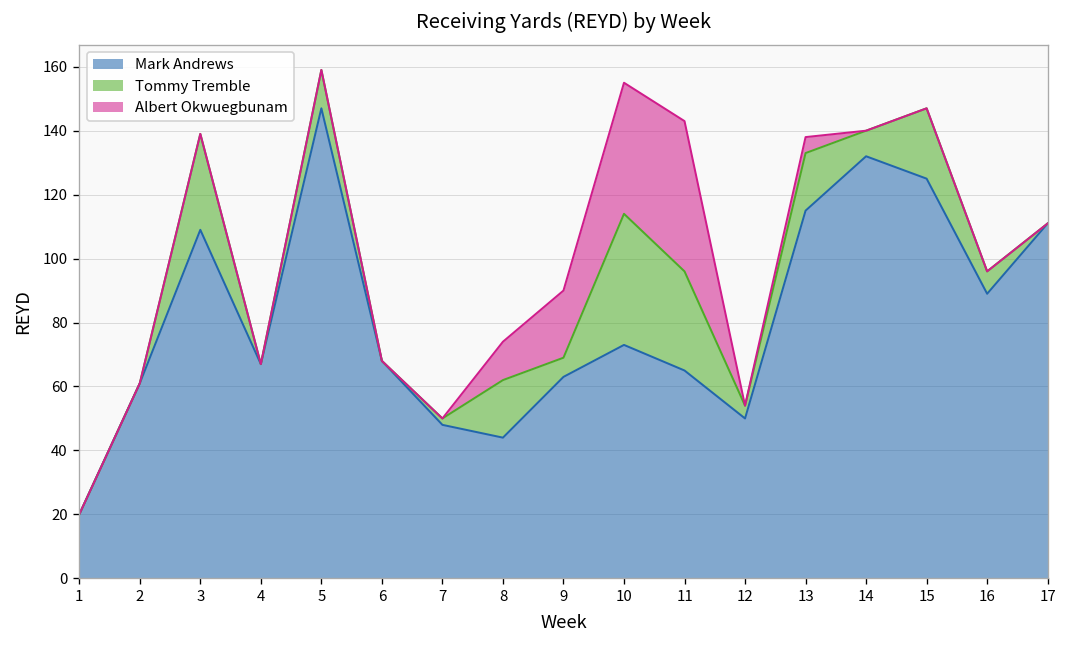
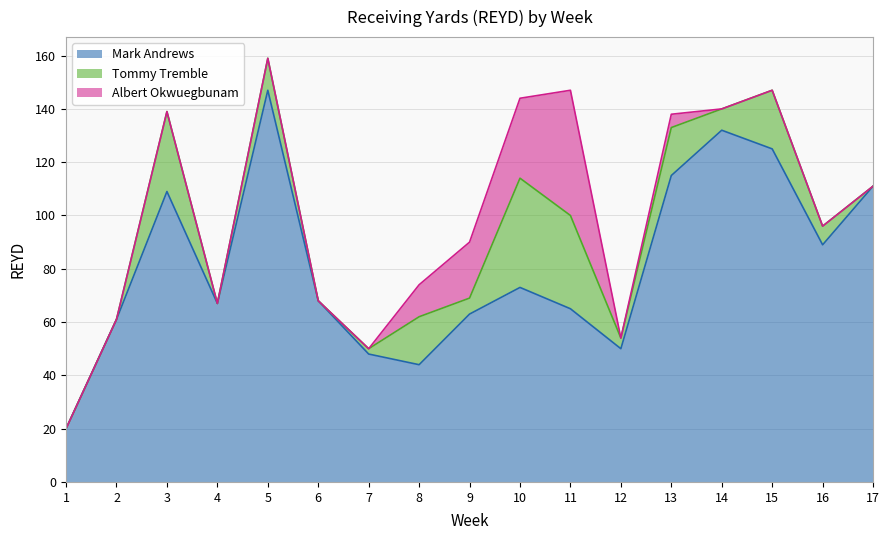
Albert Okwuegbunam, 10: 41 -> 30
Tommy Tremble, 11: 31 -> 35
